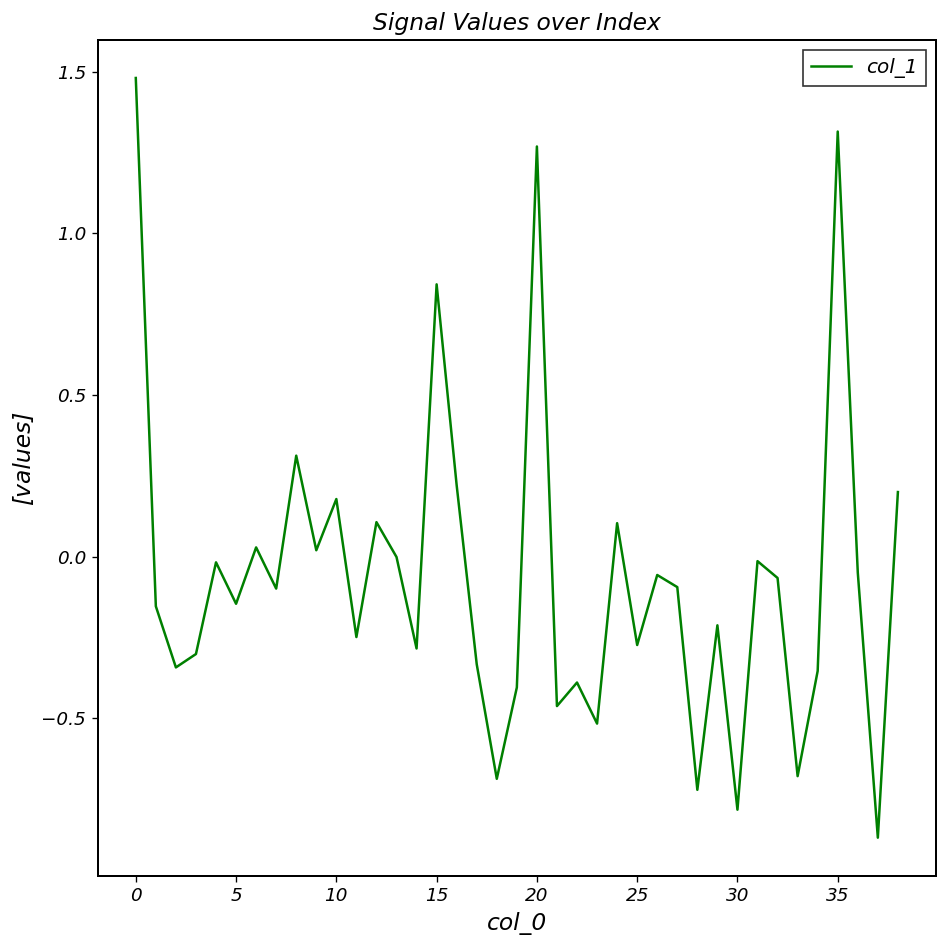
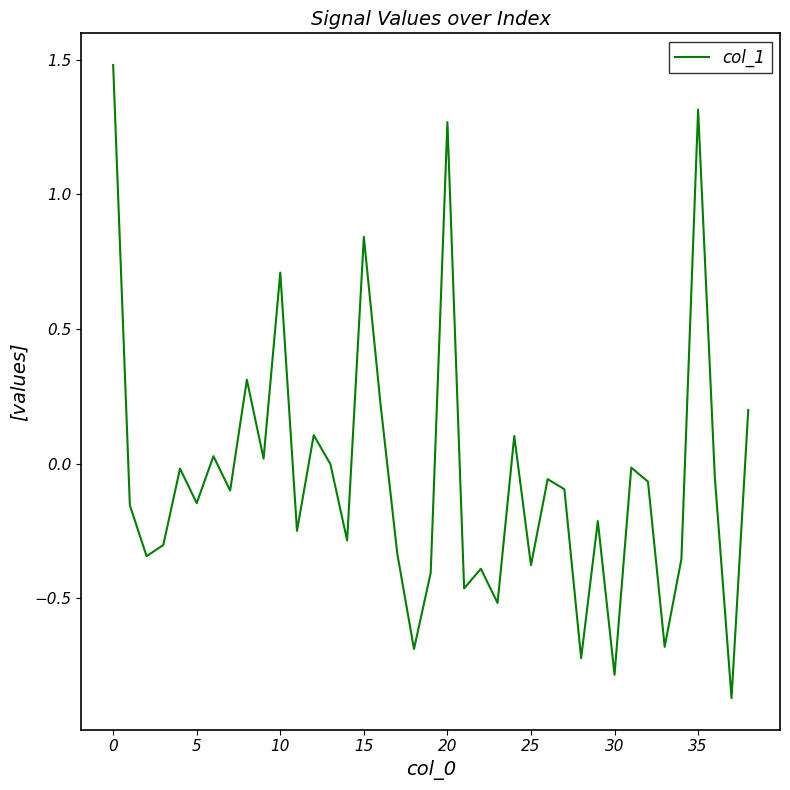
10: 0.18 -> 0.71
25: -0.27 -> -0.38
